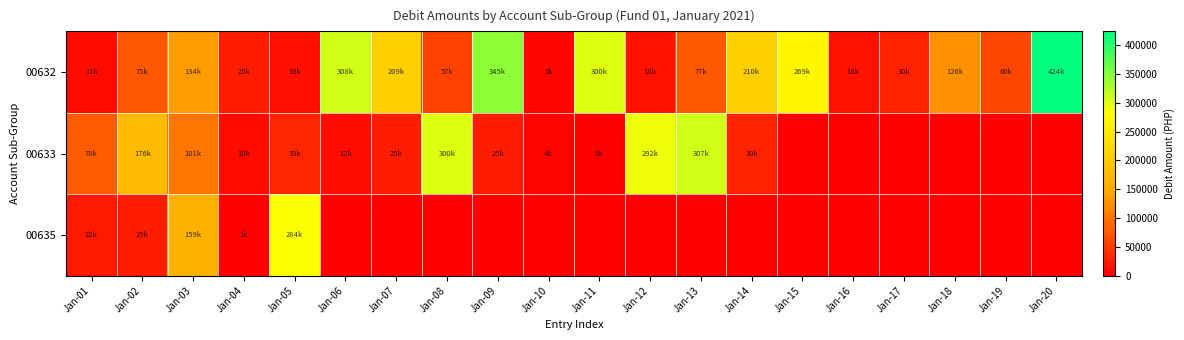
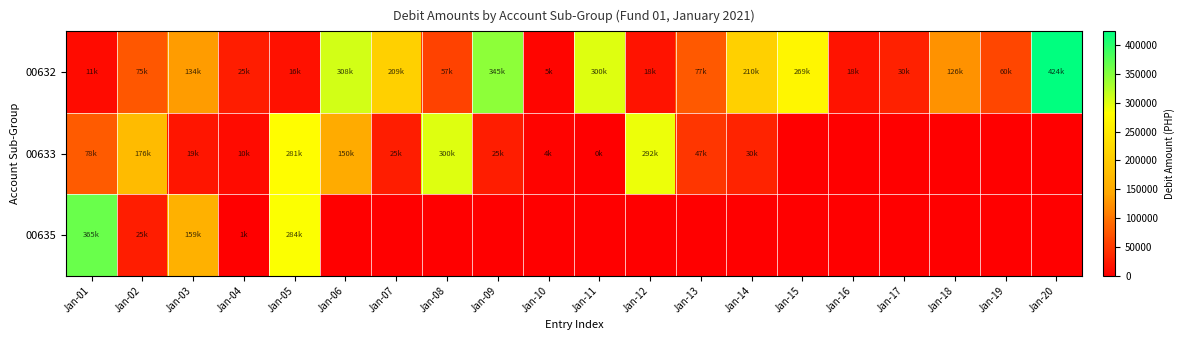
00633, Jan-03: 101k -> 19k
00633, Jan-05: 33k -> 281k
00633, Jan-06: 12k -> 150k
00633, Jan-13: 307k -> 47k
00635, Jan-01: 22k -> 365k
